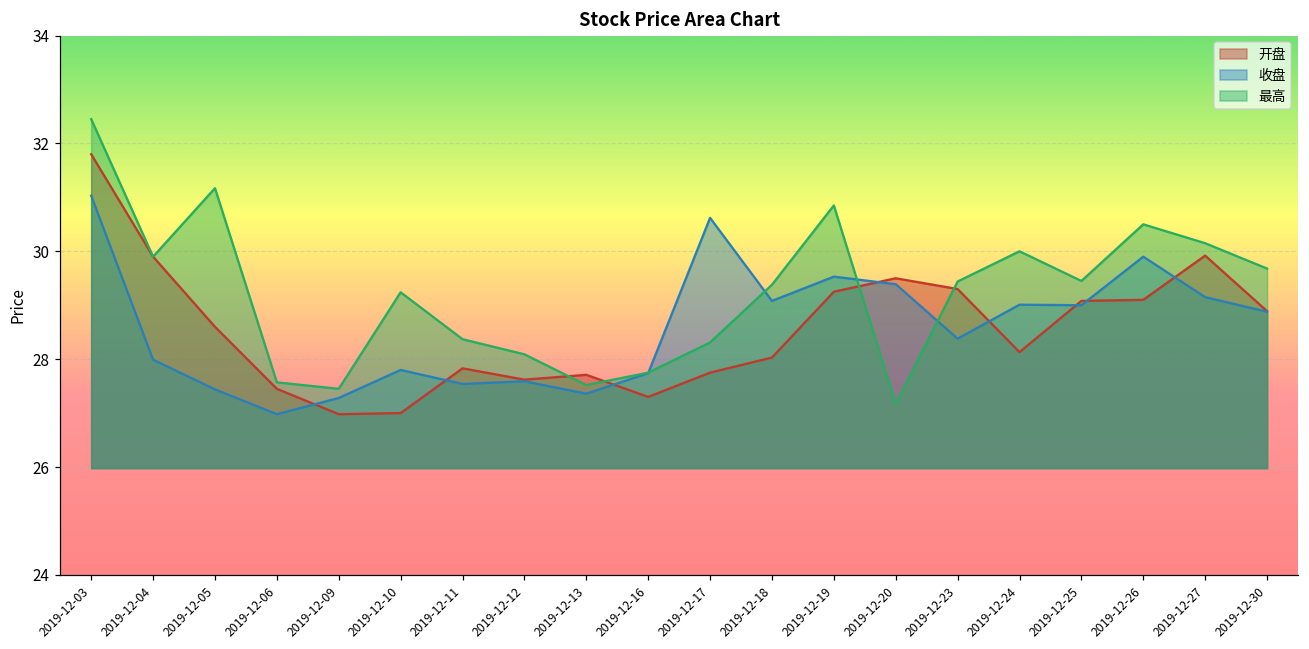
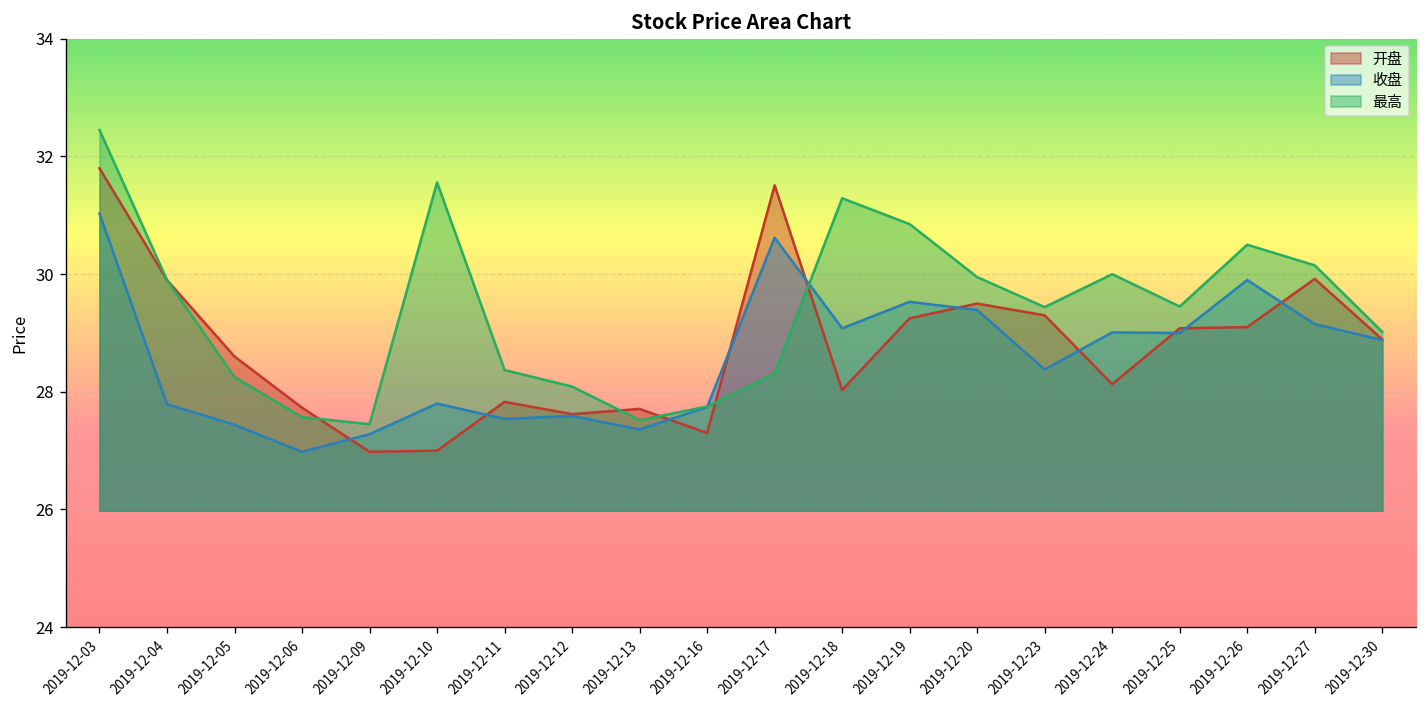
收盘, 2019-12-04: 28.0 -> 27.8
最高, 2019-12-05: 31.2 -> 28.3
开盘, 2019-12-06: 27.5 -> 27.7
最高, 2019-12-10: 29.2 -> 31.6
开盘, 2019-12-17: 27.8 -> 31.5
最高, 2019-12-18: 29.4 -> 31.3
最高, 2019-12-20: 27.2 -> 30.0
最高, 2019-12-30: 29.7 -> 29.0
